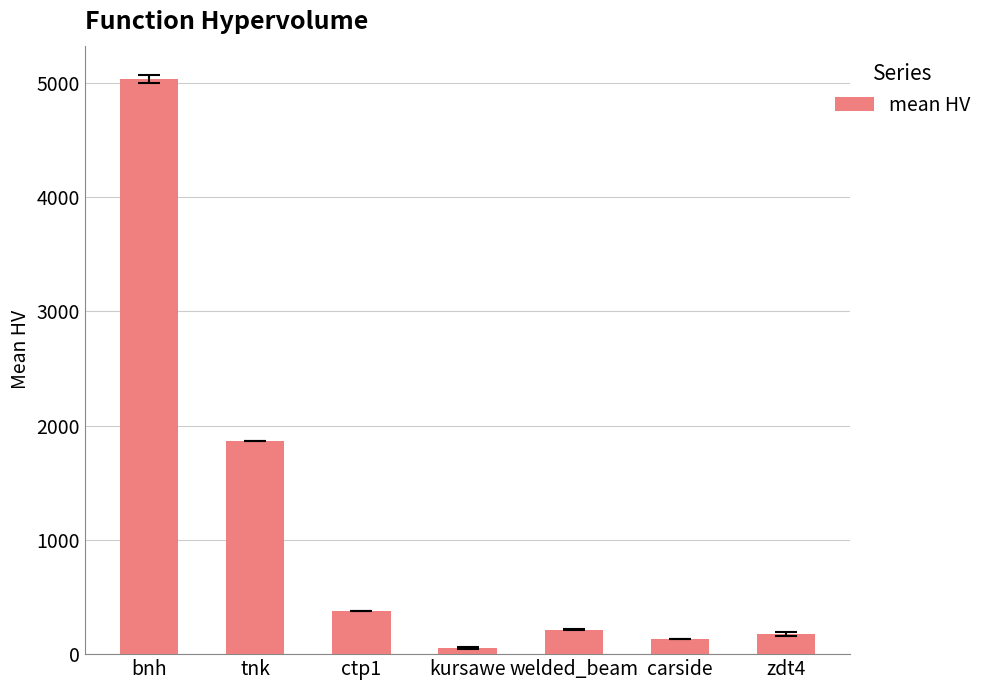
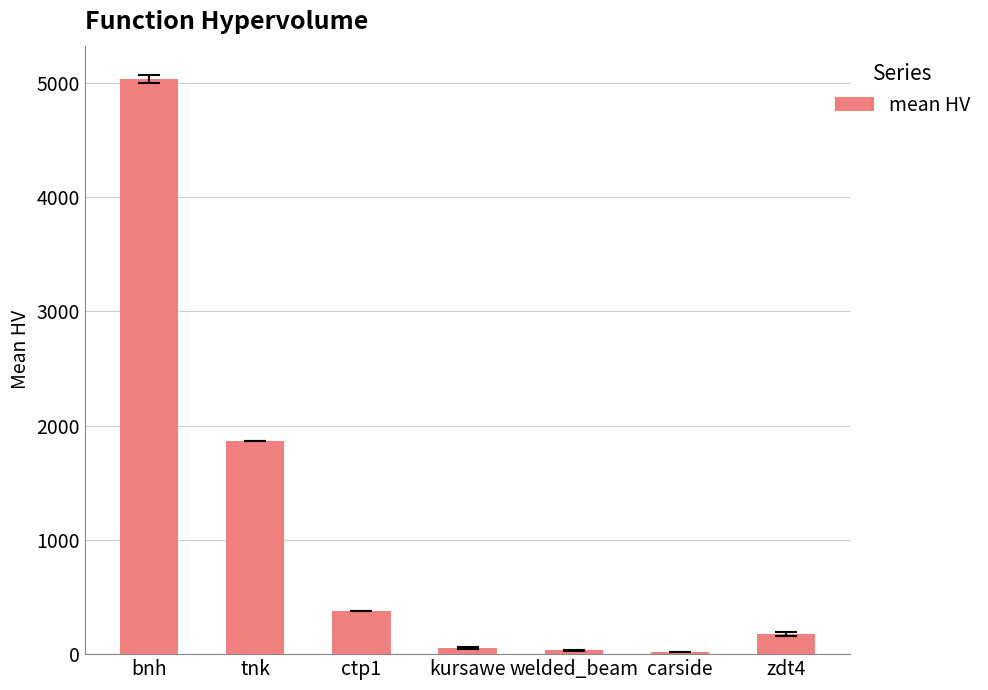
mean HV, welded_beam: 220 -> 30
mean HV, carside: 130 -> 20
